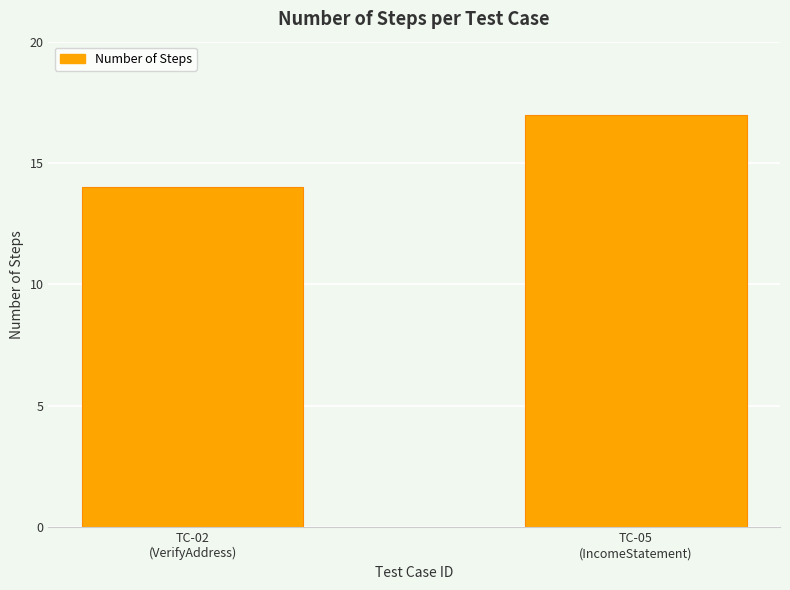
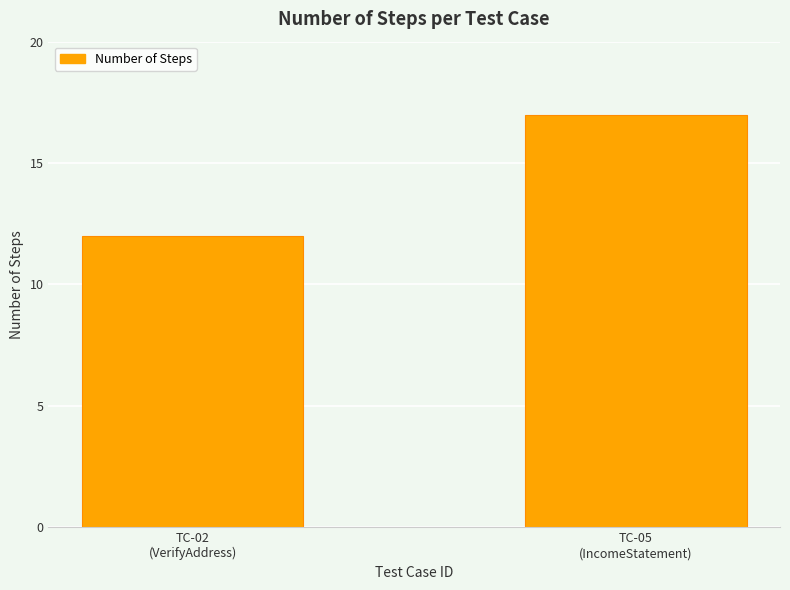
TC-02 (VerifyAddress): 14 -> 12
